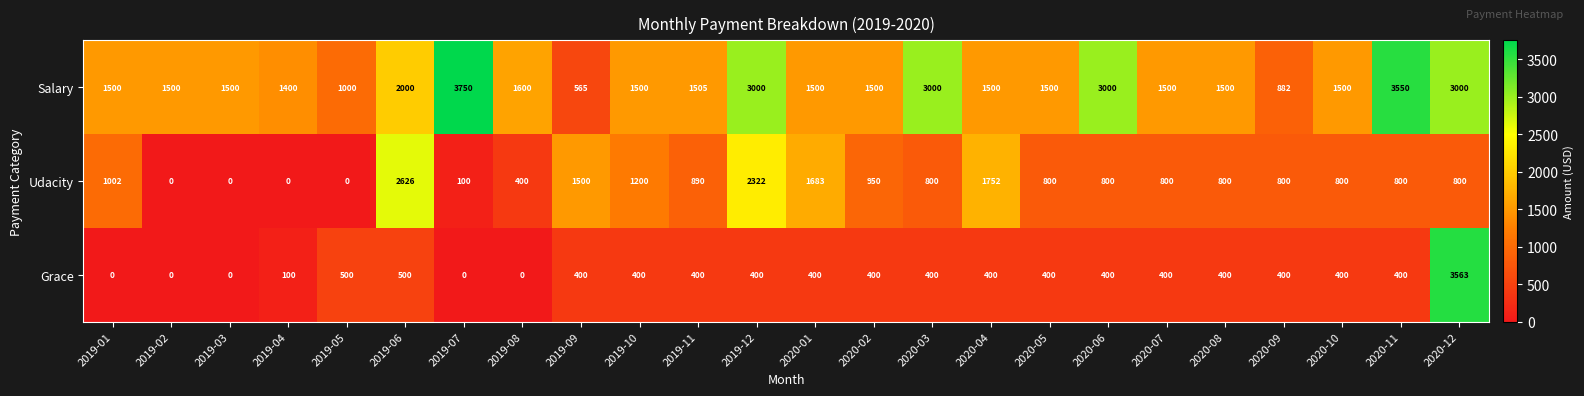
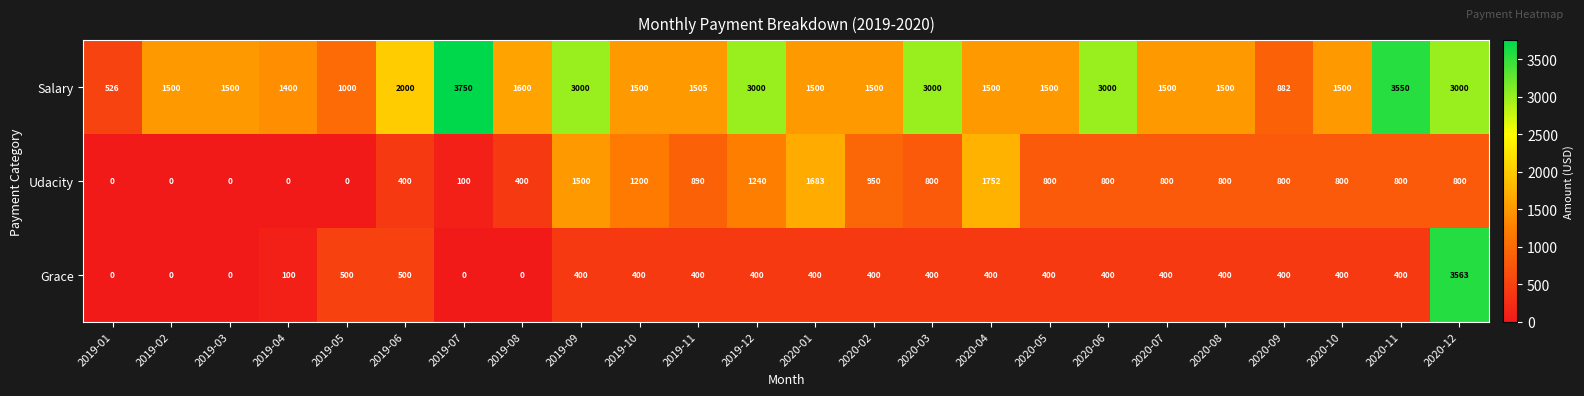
Salary, 2019-01: 1500 -> 526
Salary, 2019-09: 565 -> 3000
Udacity, 2019-01: 1002 -> 0
Udacity, 2019-06: 2626 -> 400
Udacity, 2019-12: 2322 -> 1240
